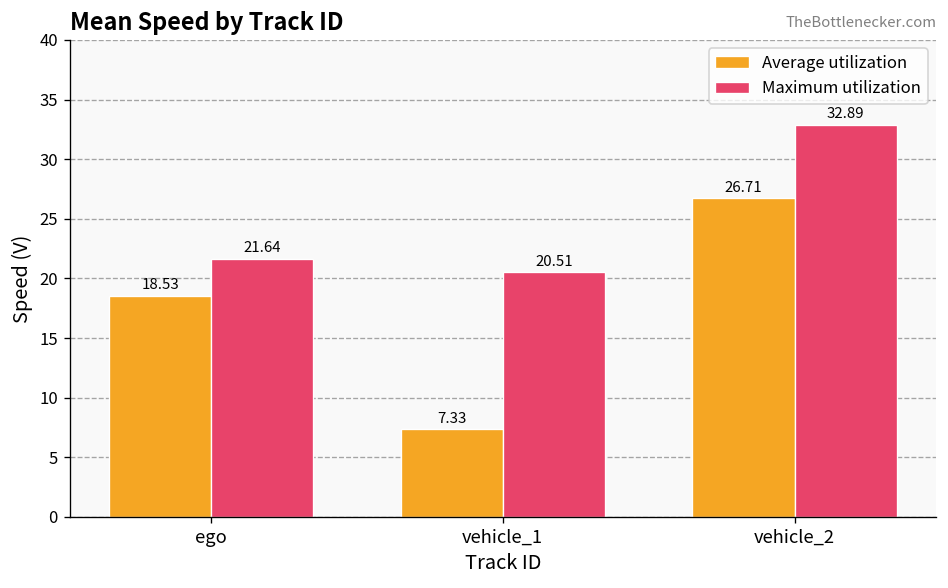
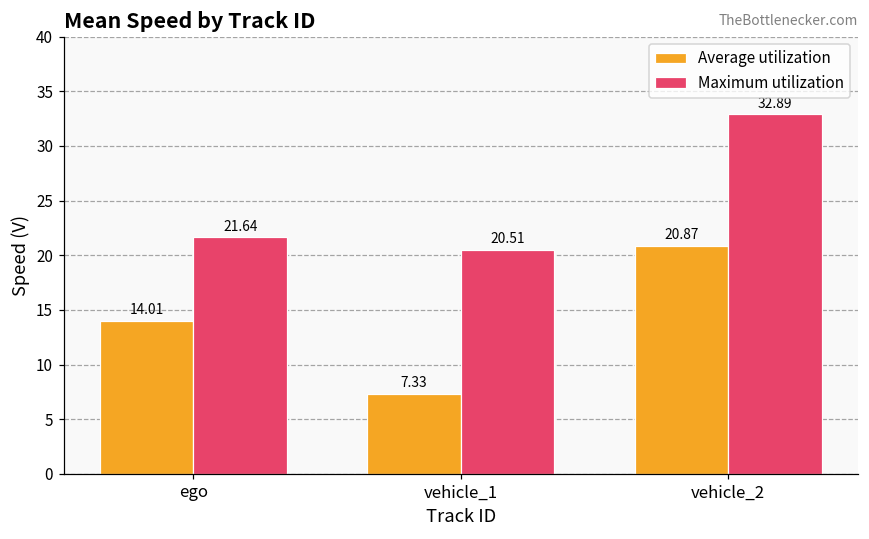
Average utilization, ego: 18.53 -> 14.01
Average utilization, vehicle_2: 26.71 -> 20.87
